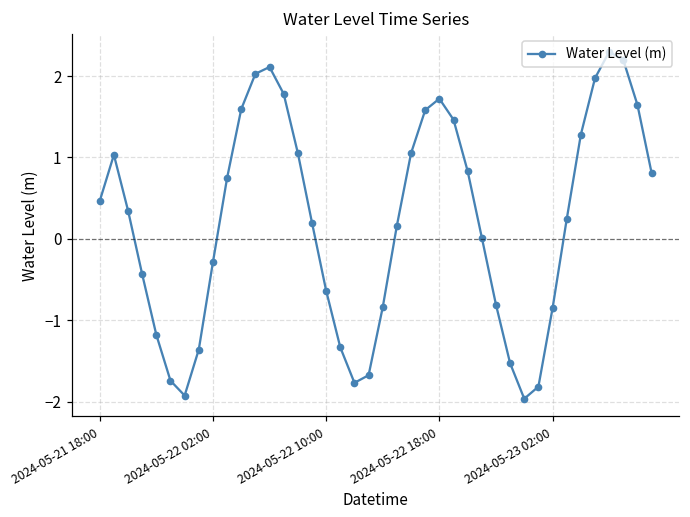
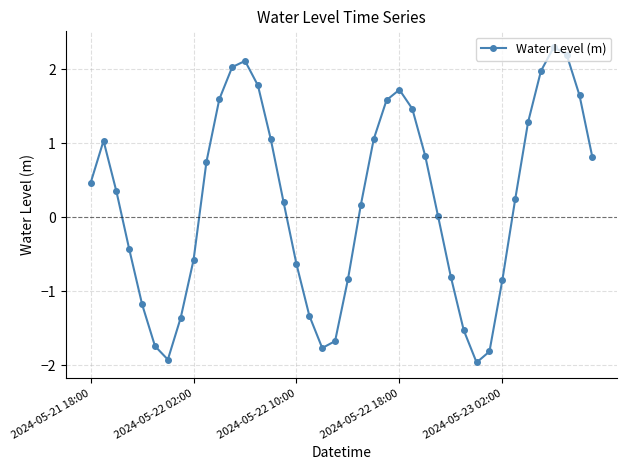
2024-05-22 02:00: -0.3 -> -0.6
